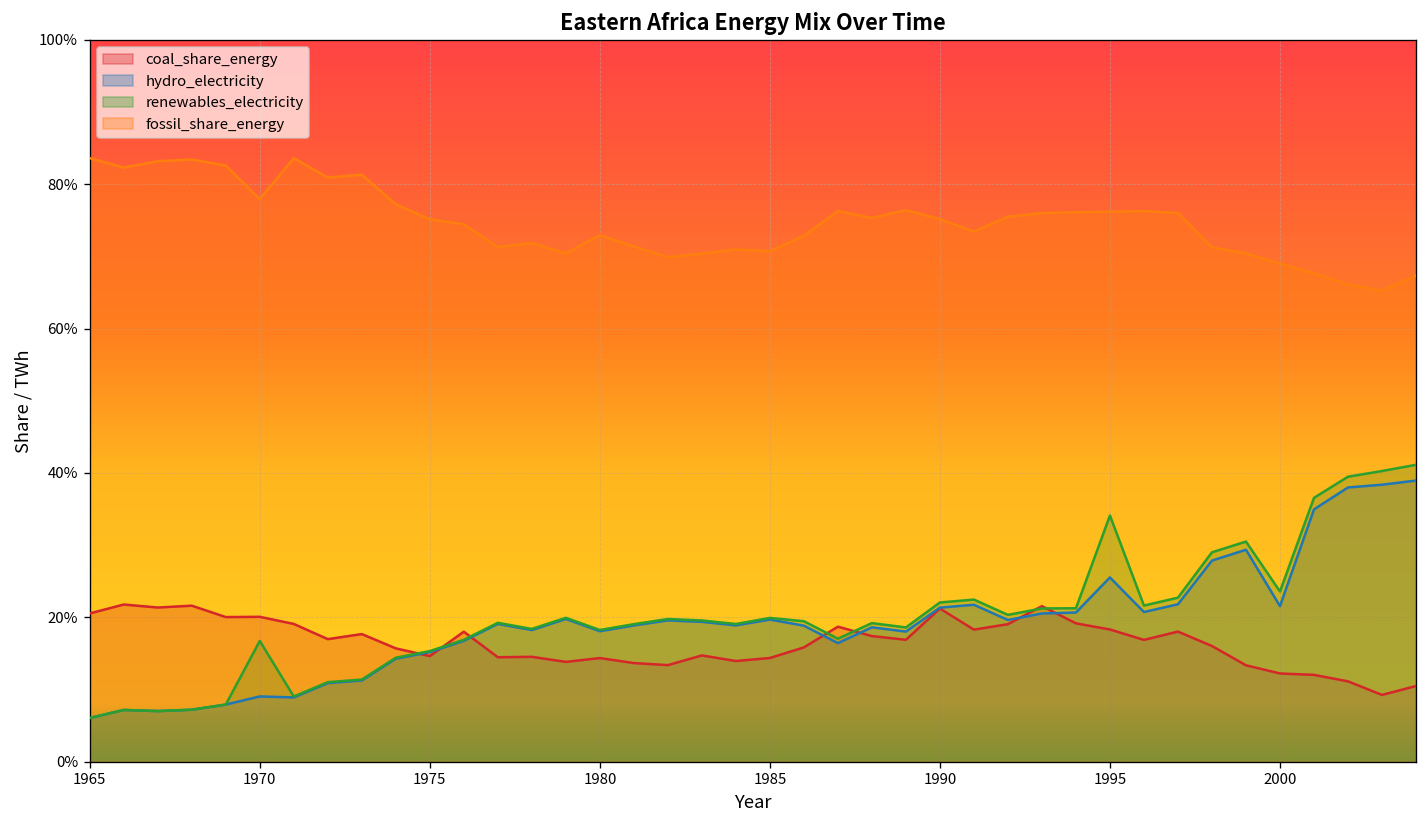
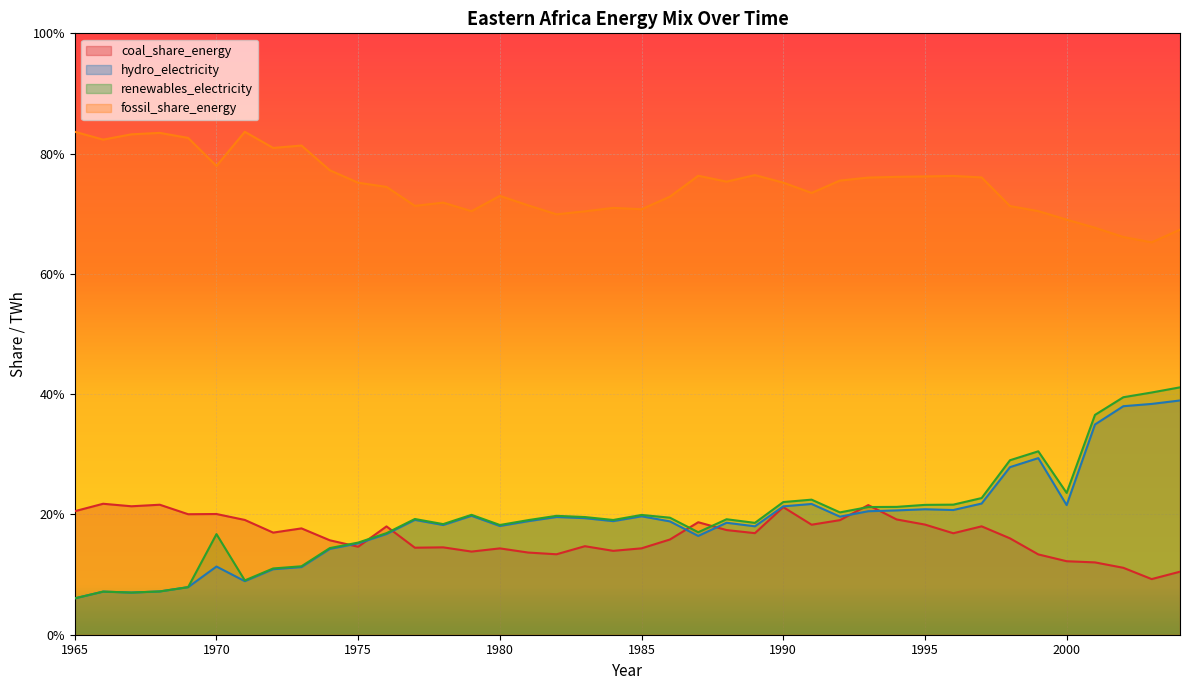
hydro_electricity, 1970: 9% -> 11%
hydro_electricity, 1995: 26% -> 21%
renewables_electricity, 1995: 34% -> 22%
